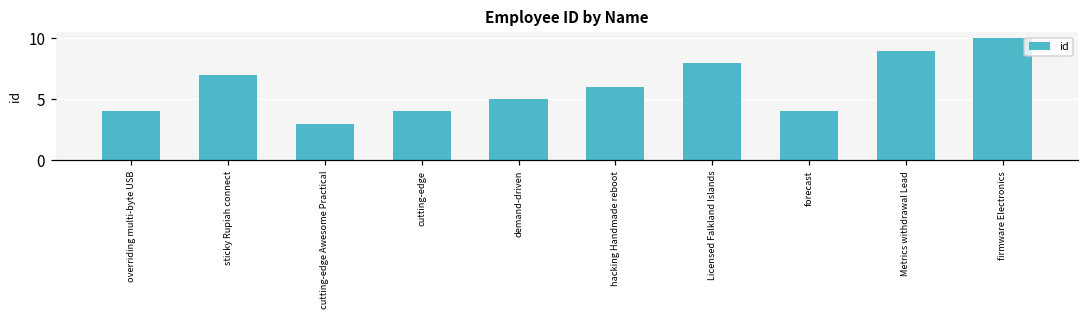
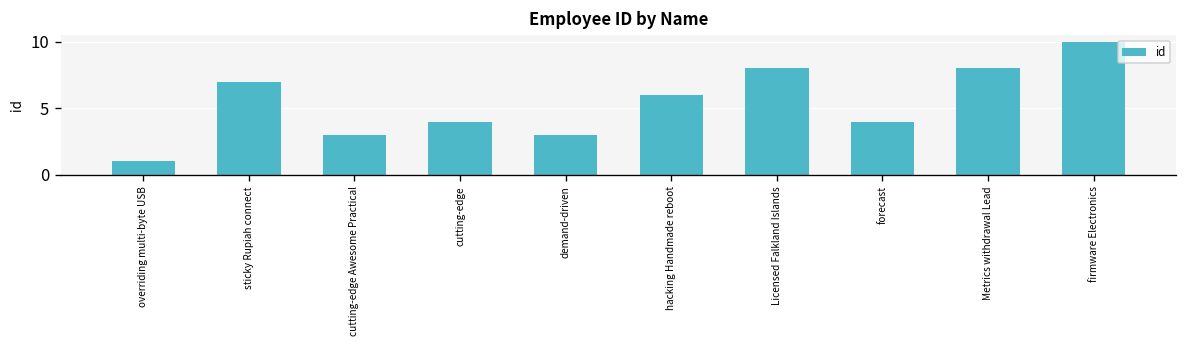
overriding multi-byte USB: 4 -> 1
demand-driven: 5 -> 3
Metrics withdrawal Lead: 9 -> 8
